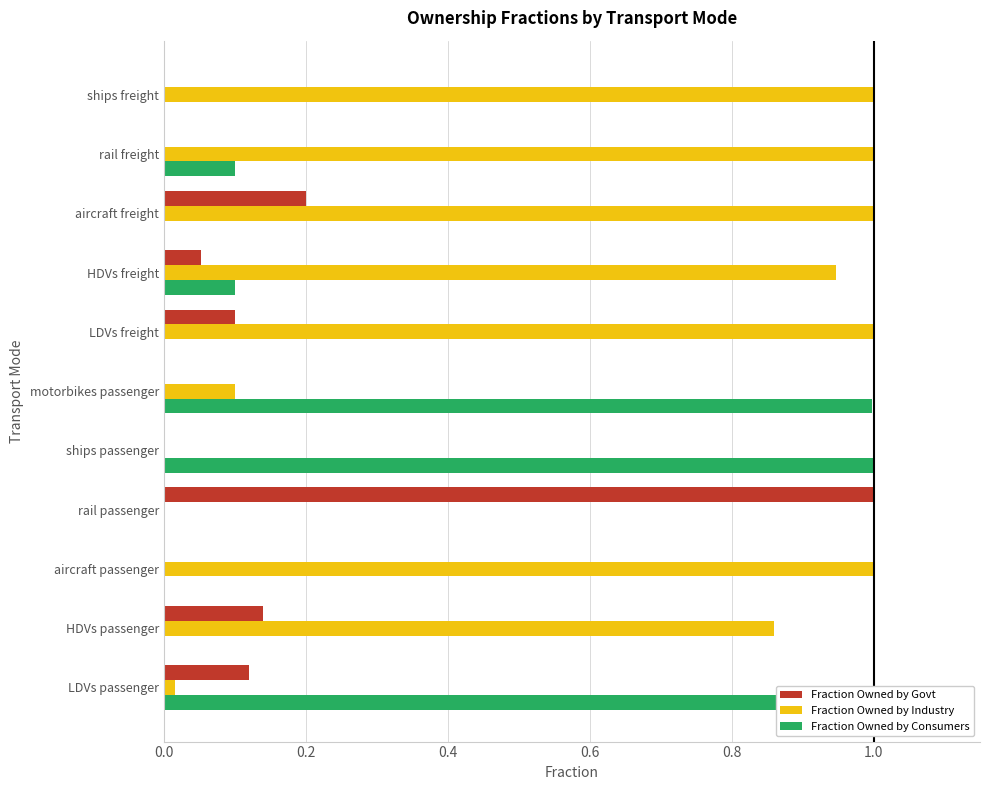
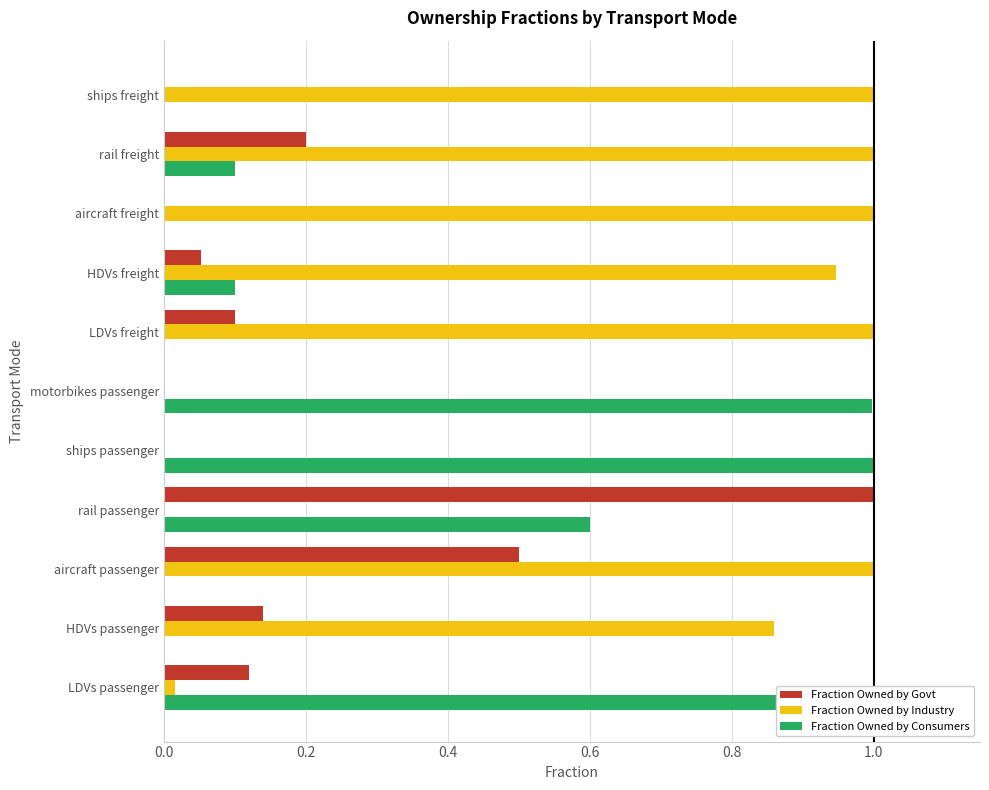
Fraction Owned by Govt, rail freight: 0.0 -> 0.2
Fraction Owned by Govt, aircraft freight: 0.2 -> 0.0
Fraction Owned by Industry, motorbikes passenger: 0.1 -> 0.0
Fraction Owned by Consumers, rail passenger: 0.0 -> 0.6
Fraction Owned by Govt, aircraft passenger: 0.0 -> 0.5
